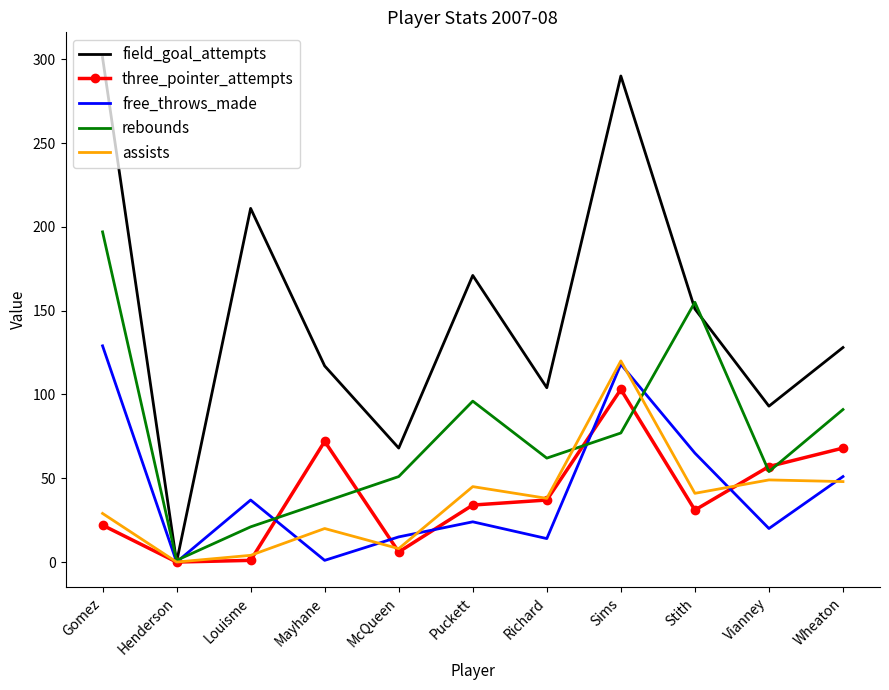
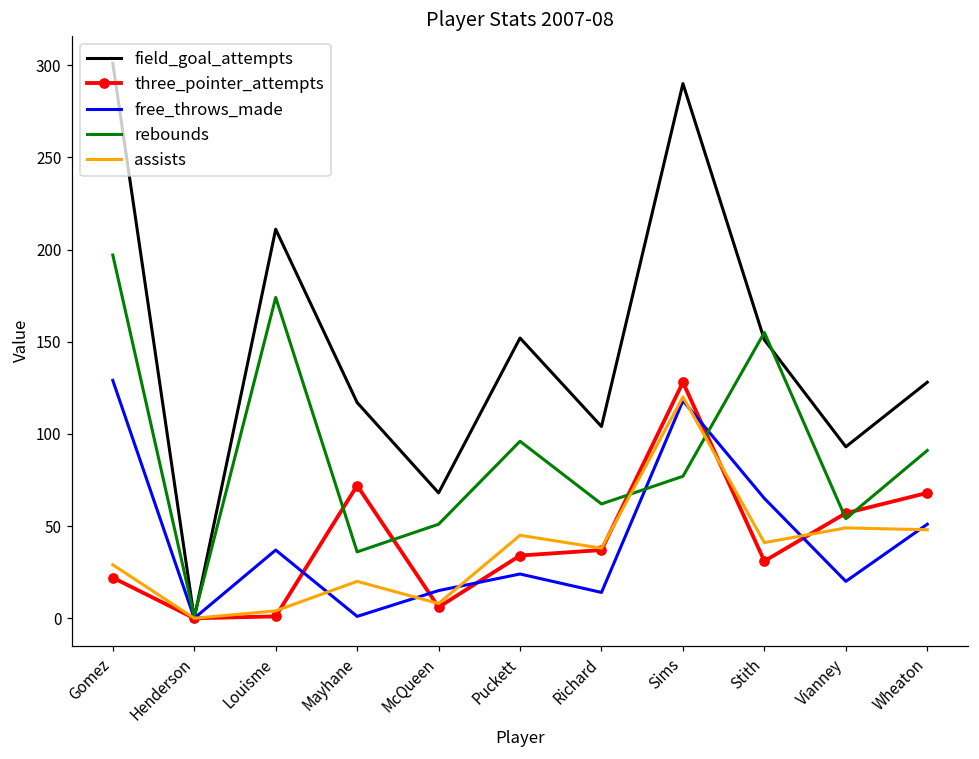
rebounds, Louisme: 21 -> 174
field_goal_attempts, Puckett: 171 -> 152
three_pointer_attempts, Sims: 103 -> 128
